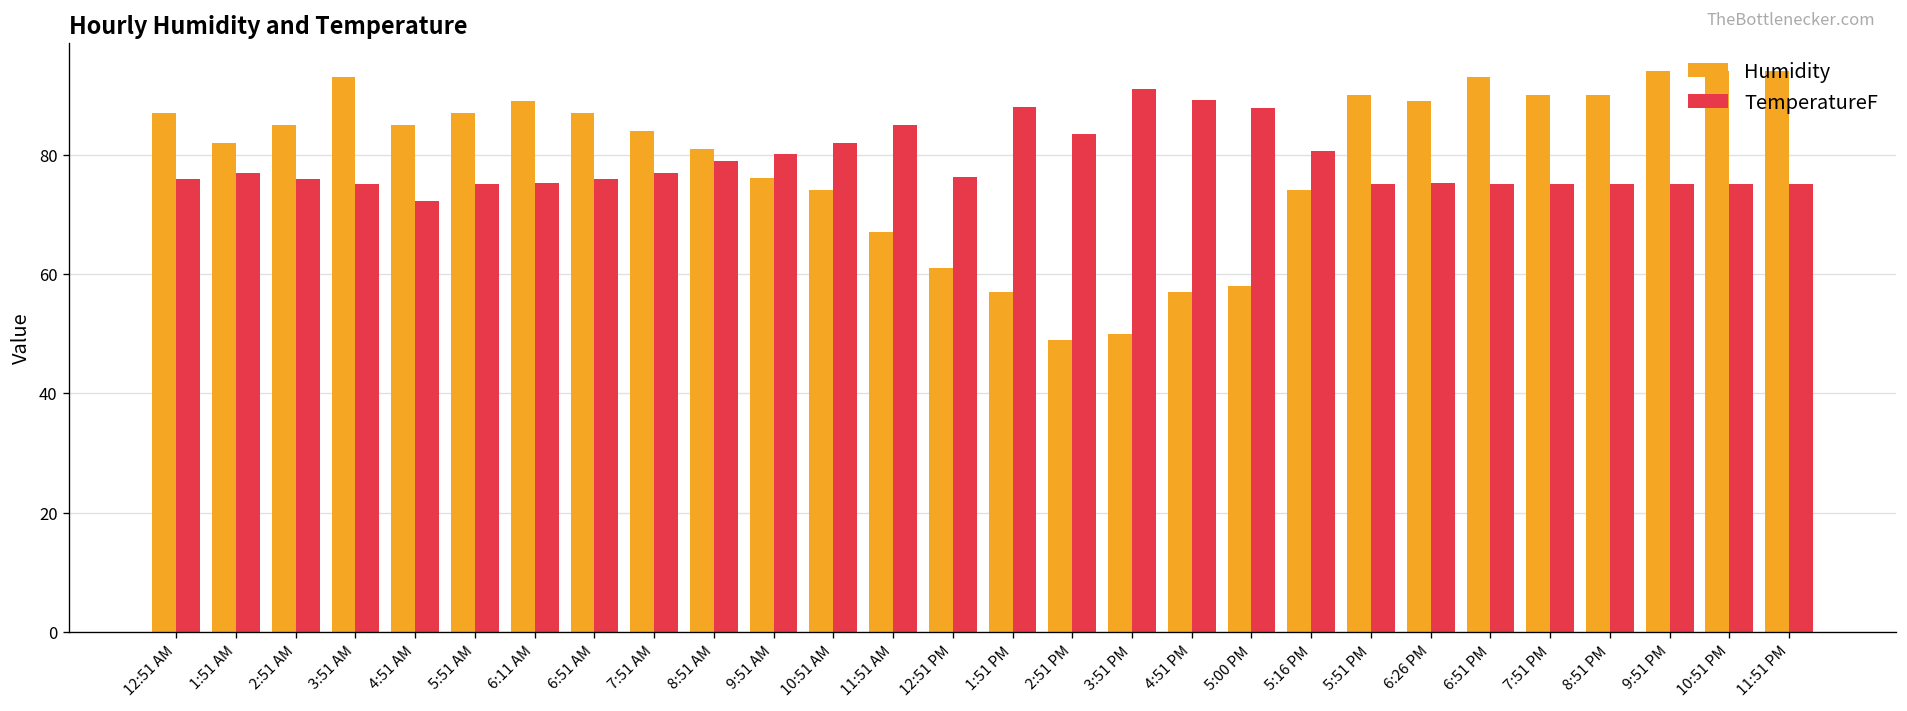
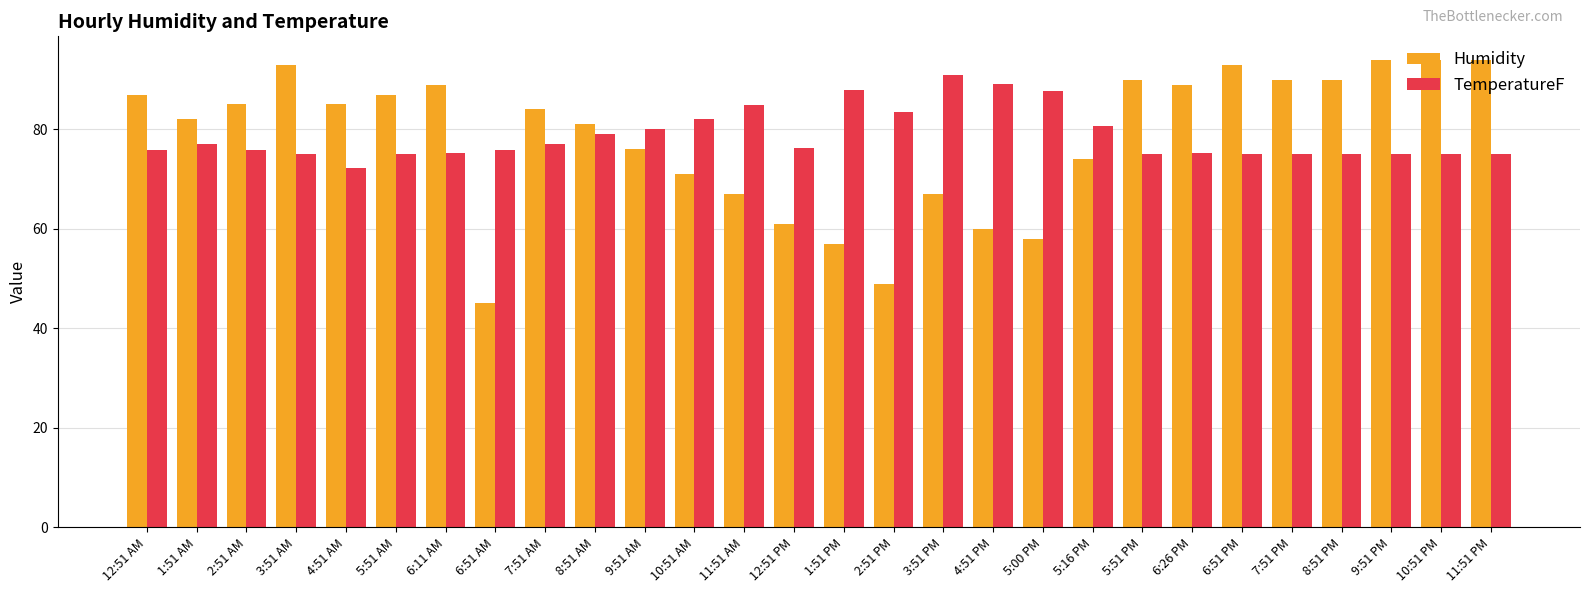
Humidity, 6:51 AM: 87 -> 45
Humidity, 10:51 AM: 74 -> 71
Humidity, 3:51 PM: 50 -> 67
Humidity, 4:51 PM: 57 -> 60
